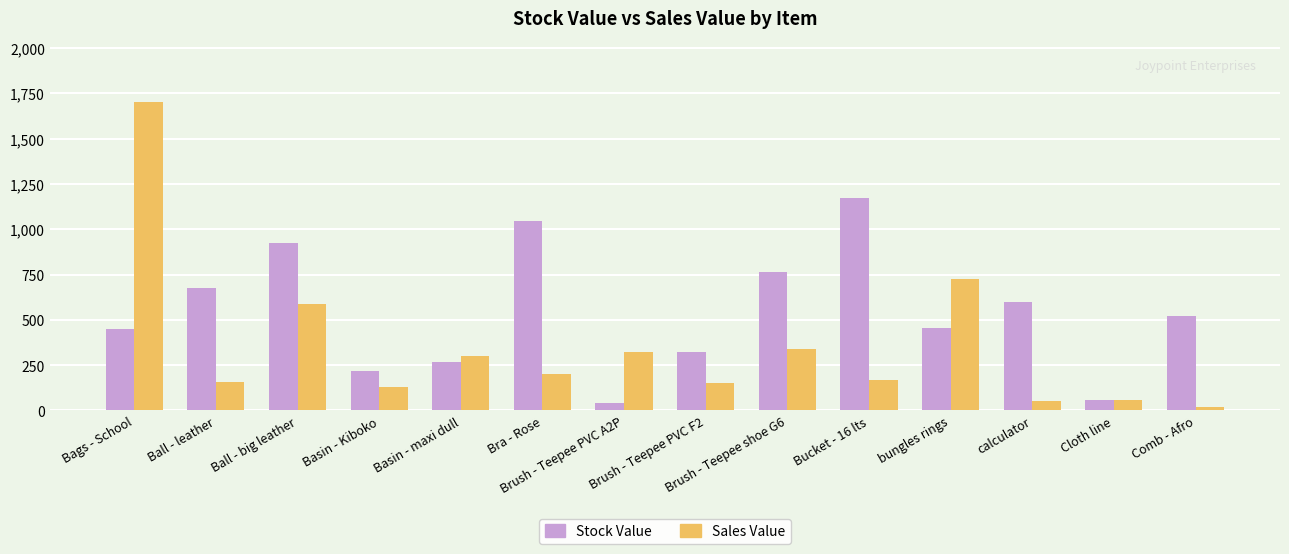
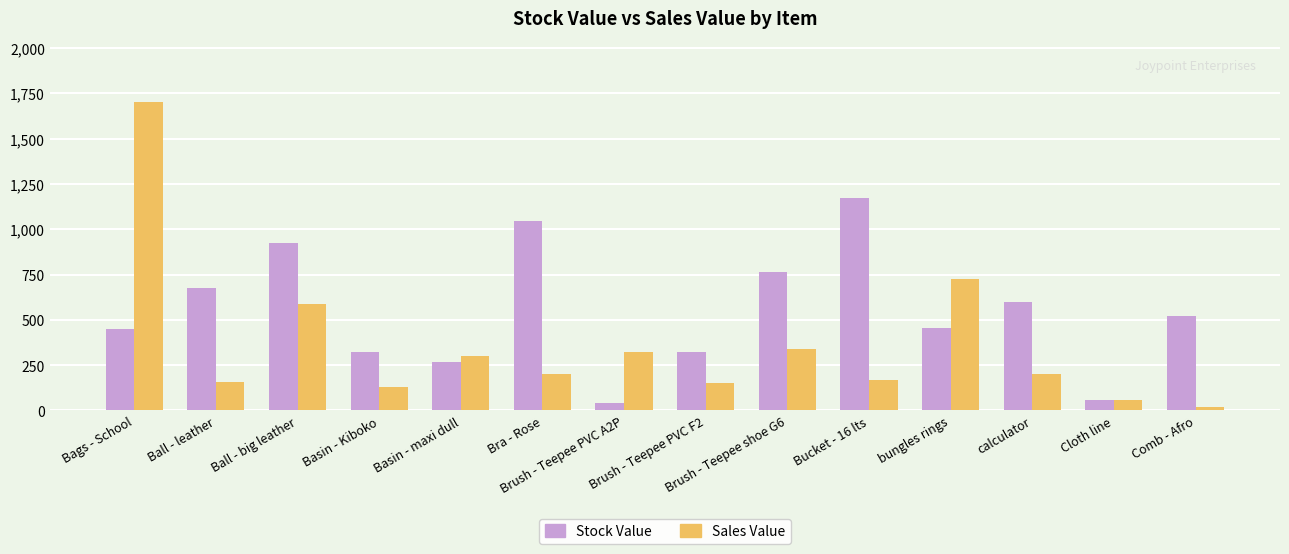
Stock Value, Basin - Kiboko: 220 -> 320
Sales Value, calculator: 50 -> 200
